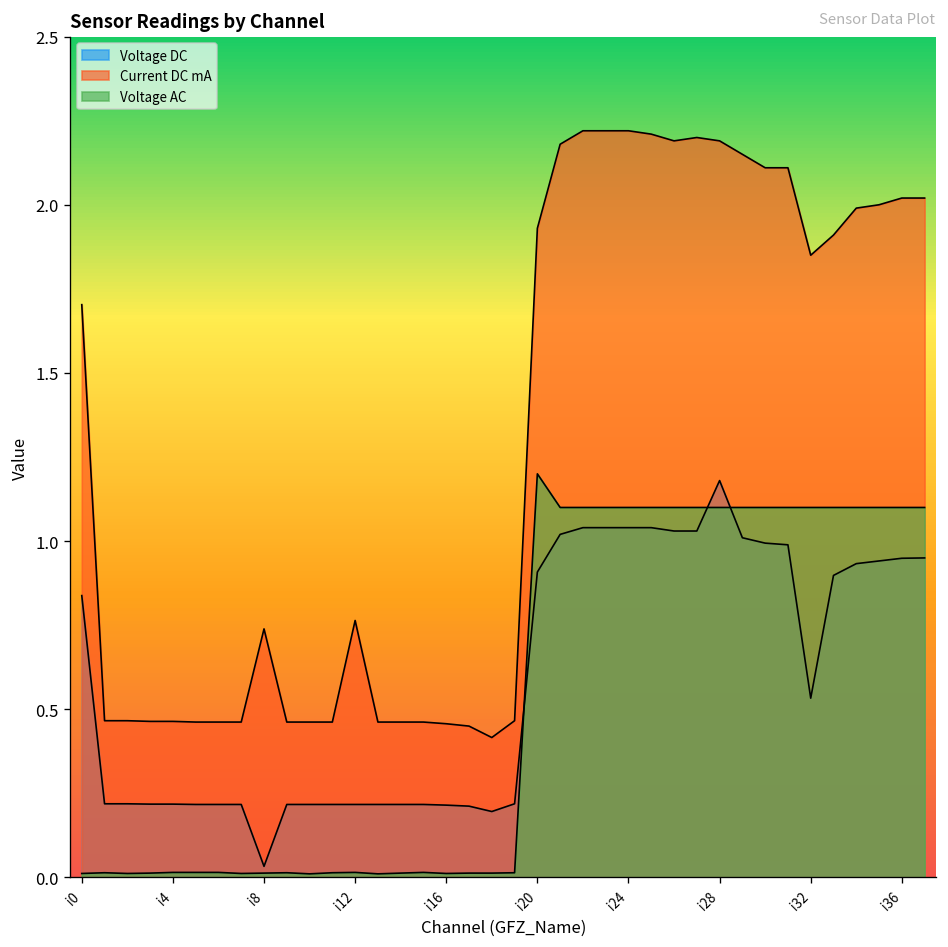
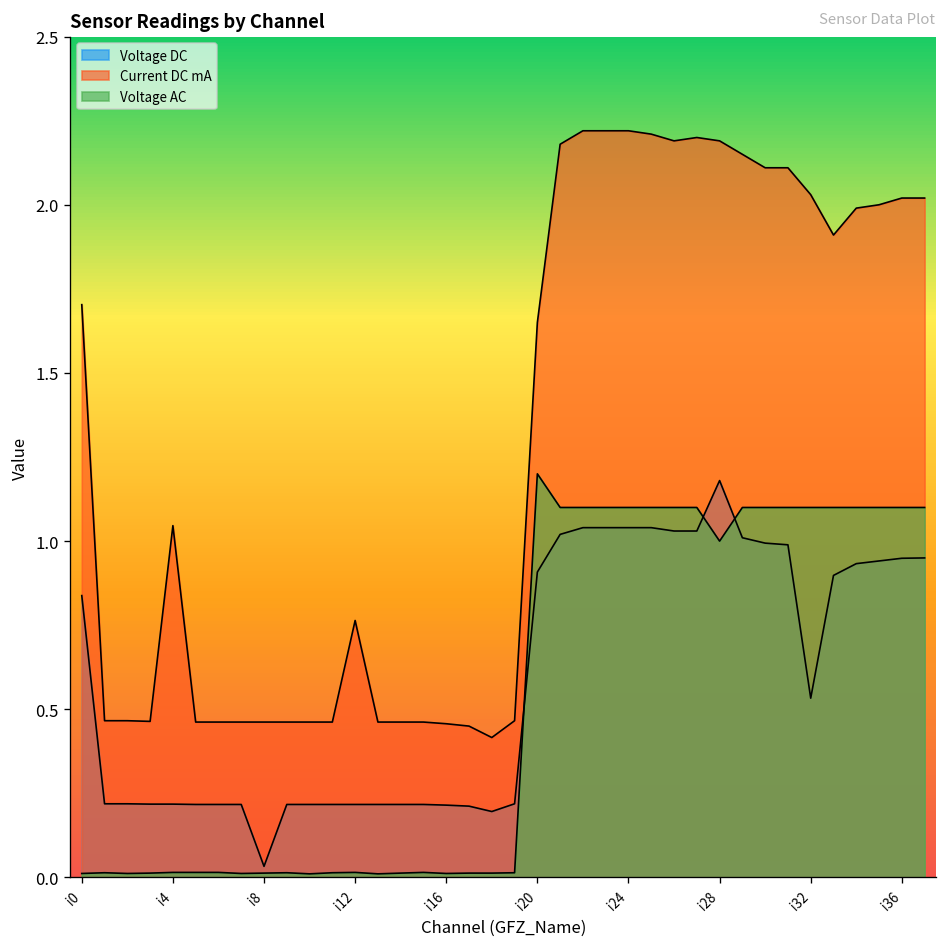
Current DC mA, i4: 0.46 -> 1.05
Current DC mA, i8: 0.74 -> 0.46
Current DC mA, i20: 1.93 -> 1.65
Voltage AC, i28: 1.1 -> 1.0
Current DC mA, i32: 1.85 -> 2.03
